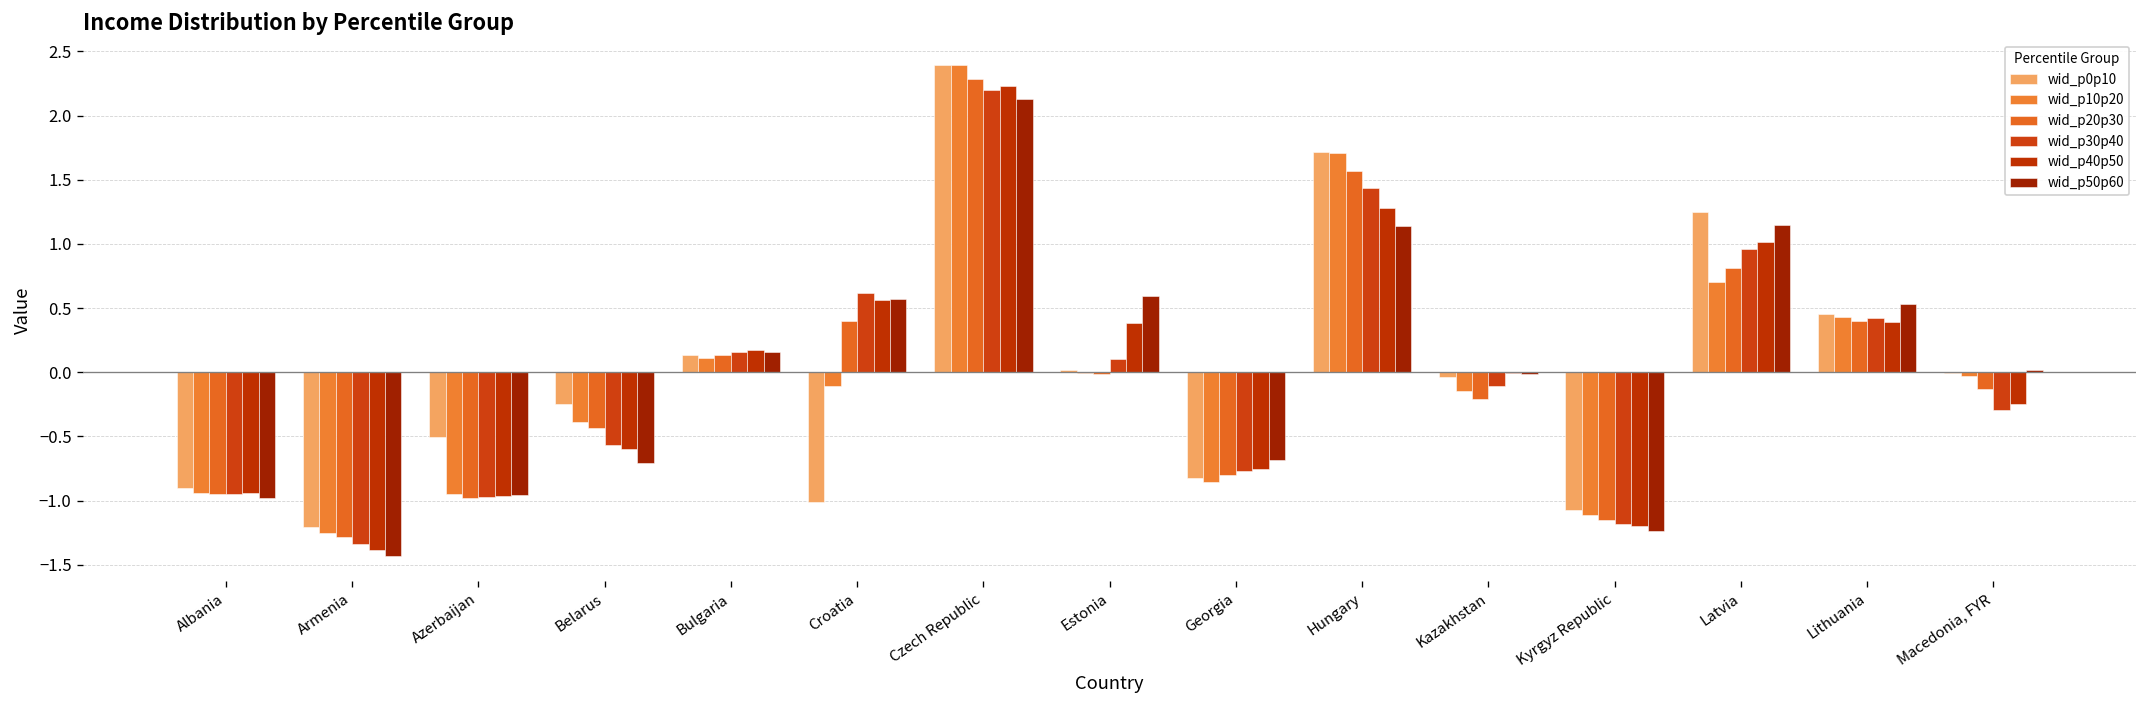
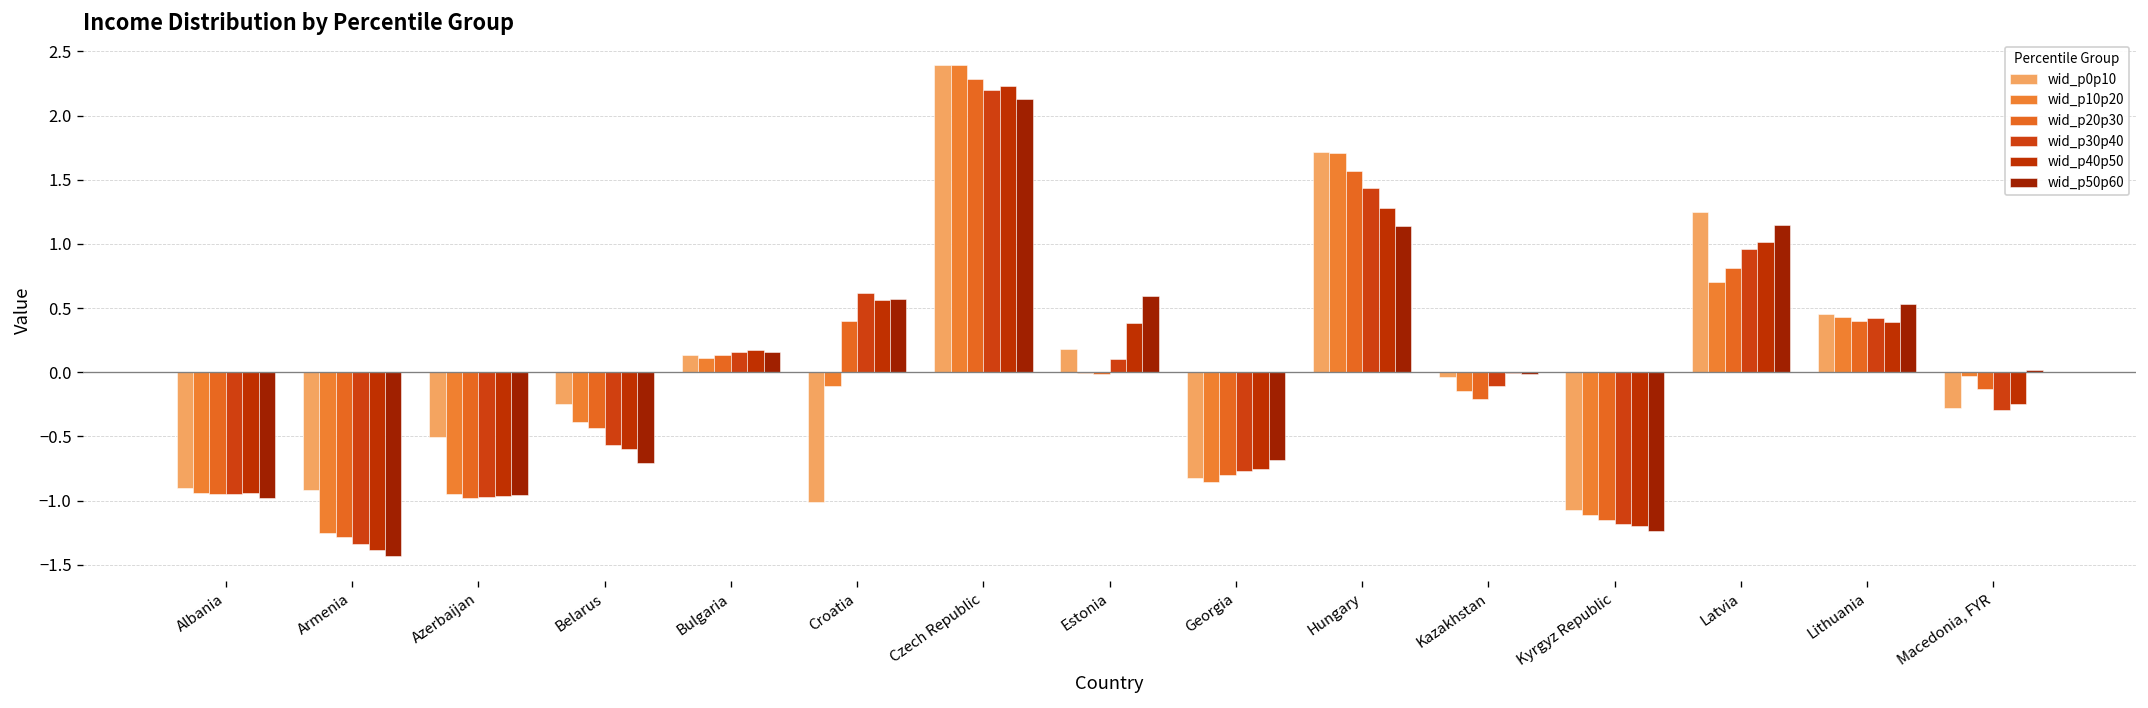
wid_p0p10, Armenia: -1.21 -> -0.92
wid_p0p10, Estonia: 0.02 -> 0.18
wid_p0p10, Macedonia, FYR: 0.00 -> -0.28
